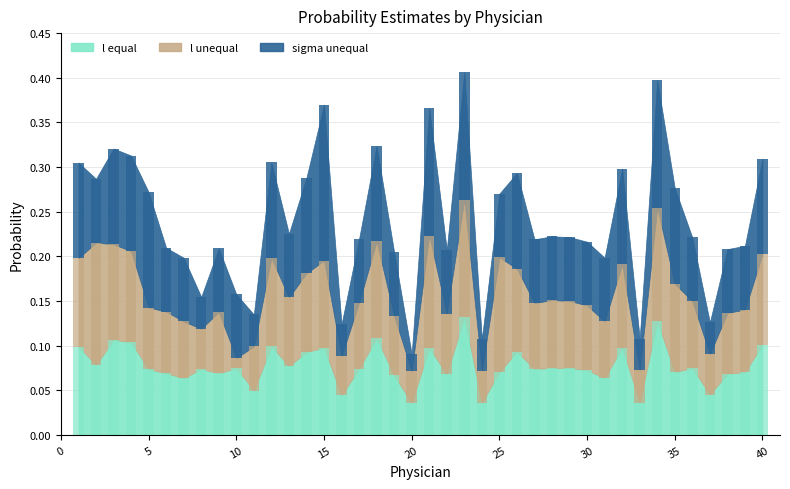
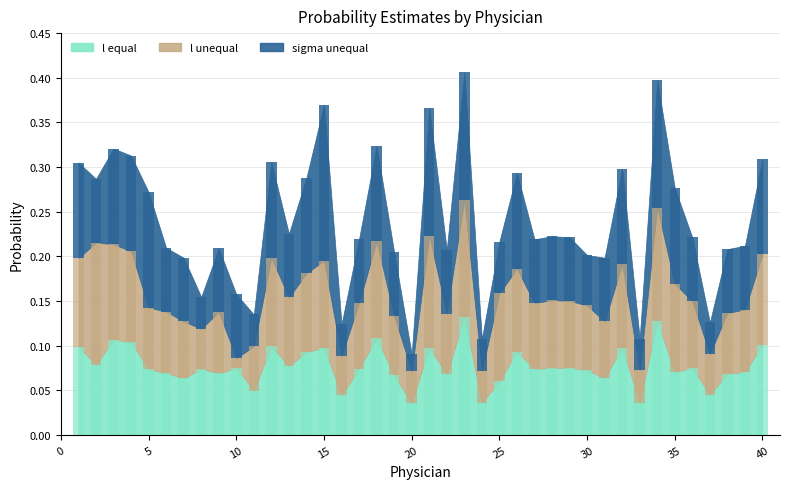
l equal, 25: 0.07 -> 0.06
l unequal, 25: 0.13 -> 0.10
sigma unequal, 25: 0.07 -> 0.06
sigma unequal, 30: 0.07 -> 0.06
